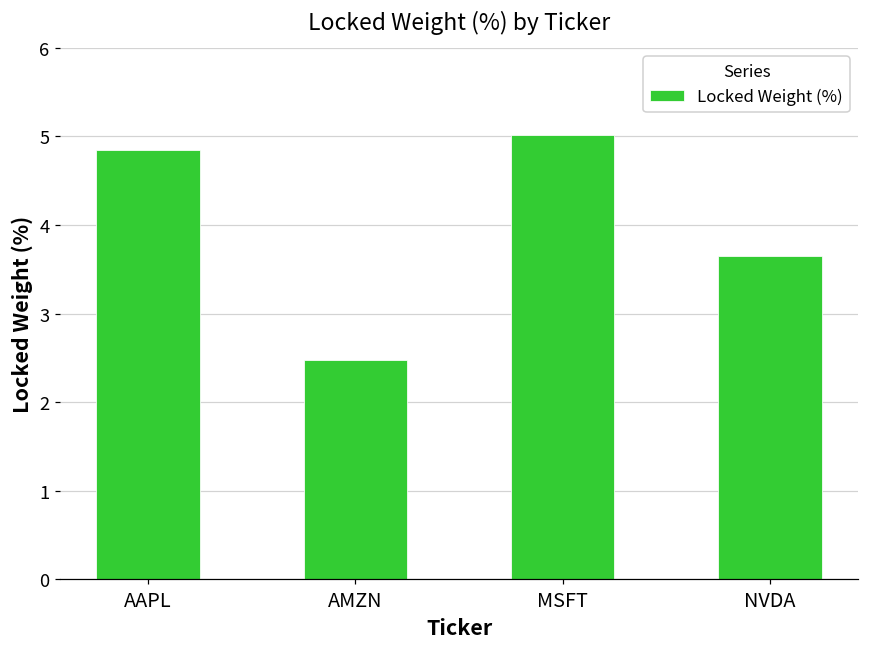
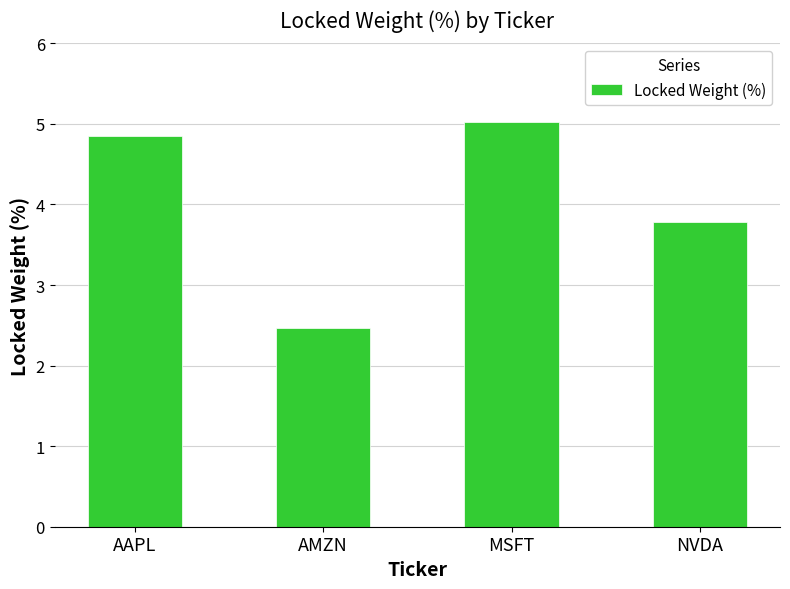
NVDA: 3.6 -> 3.8
